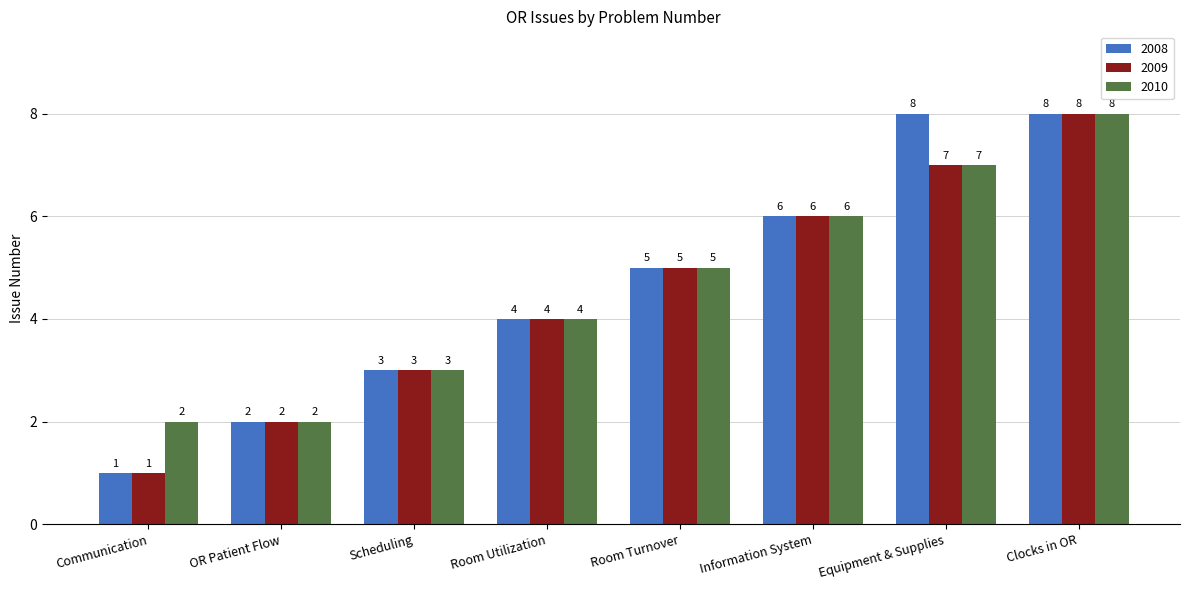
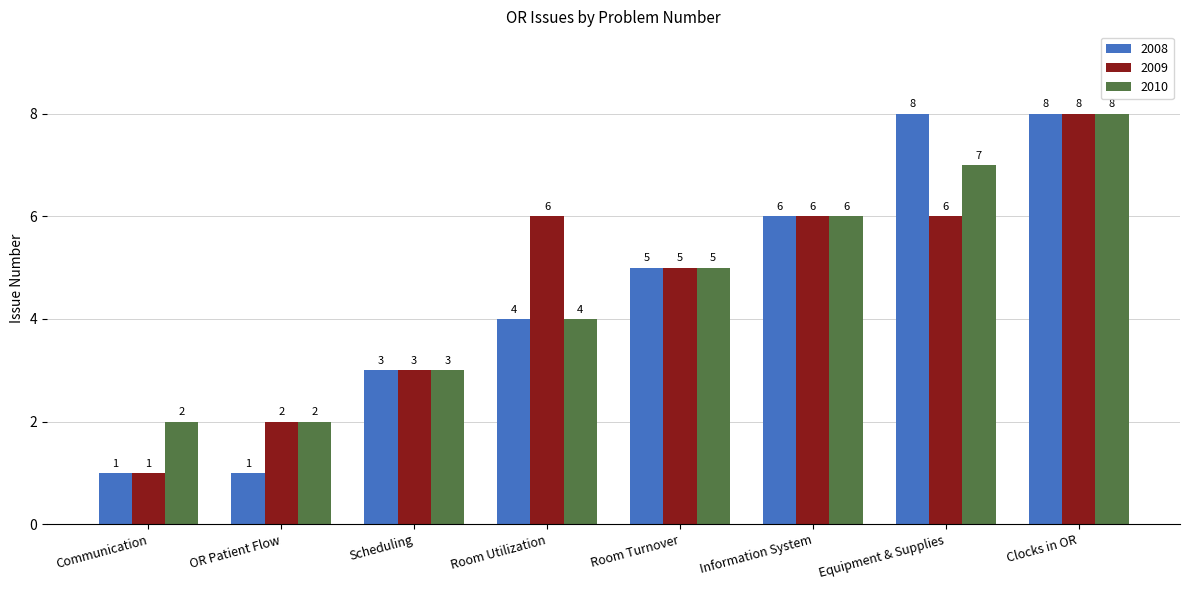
2008, OR Patient Flow: 2 -> 1
2009, Room Utilization: 4 -> 6
2009, Equipment & Supplies: 7 -> 6
